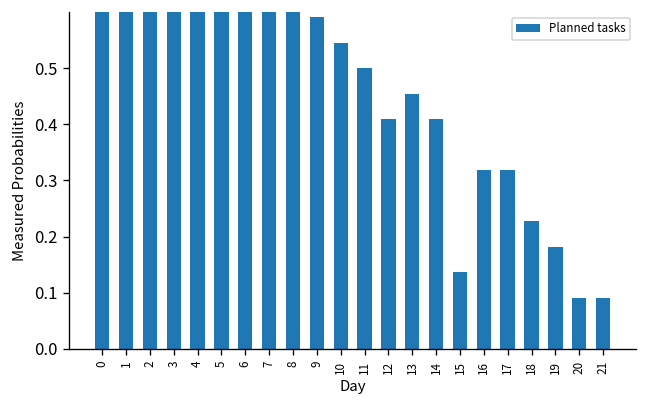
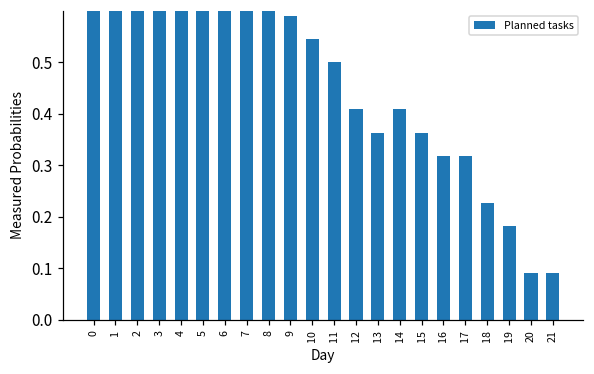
13: 0.45 -> 0.36
15: 0.14 -> 0.36
